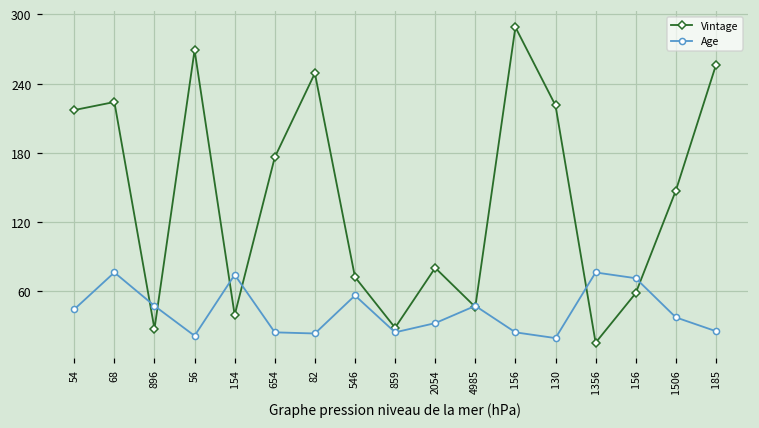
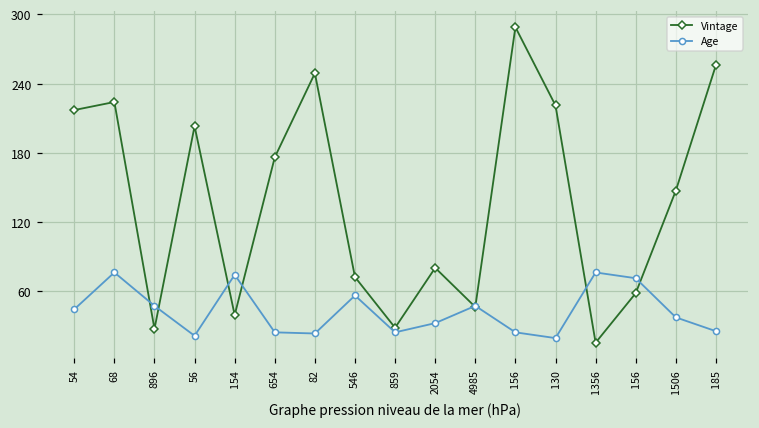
Vintage, 56: 269 -> 203
